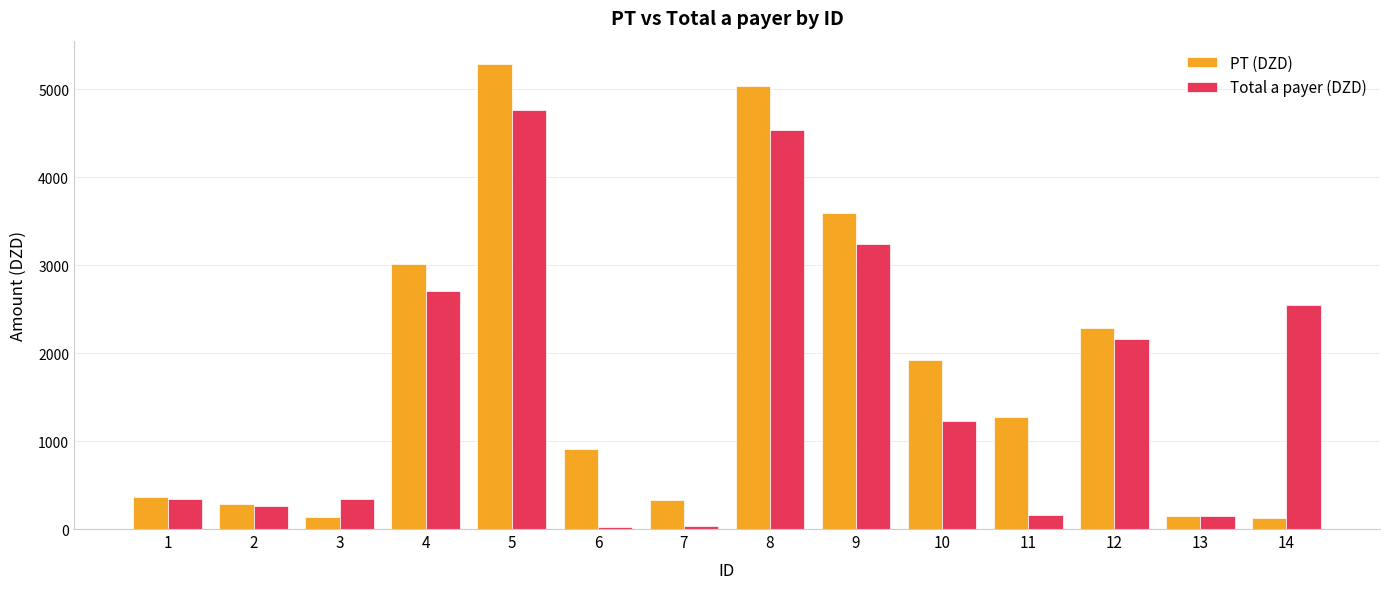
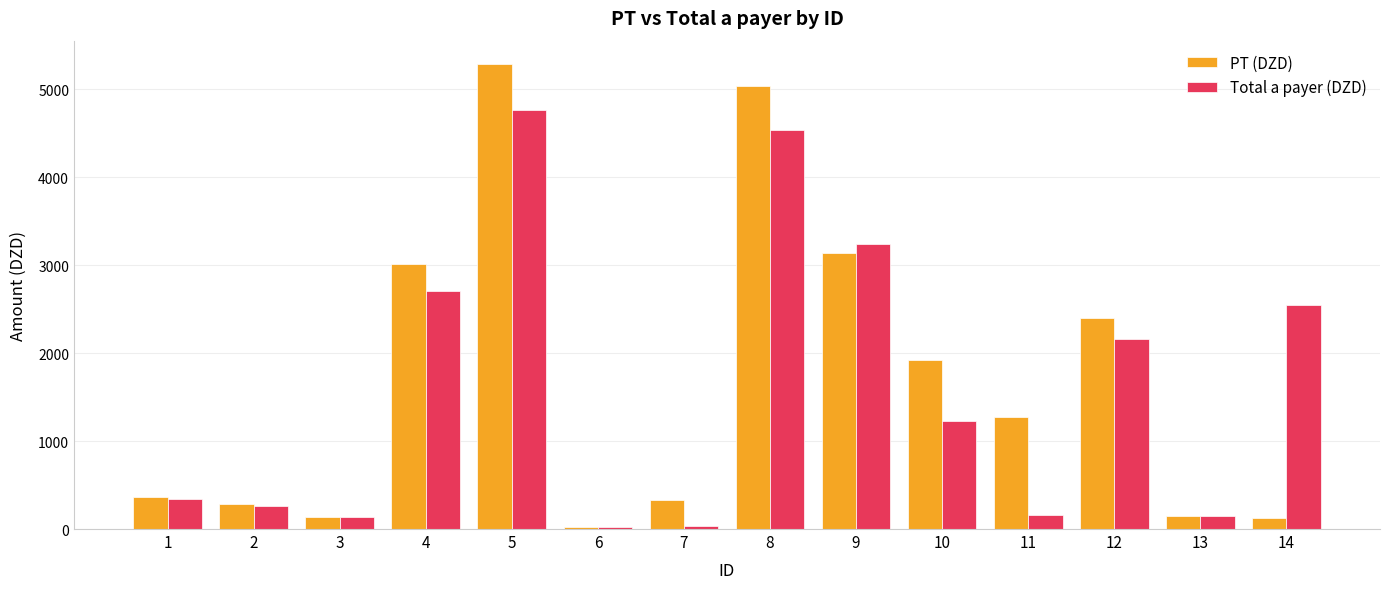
Total a payer (DZD), 3: 300 -> 100
PT (DZD), 6: 900 -> 0
PT (DZD), 9: 3600 -> 3100
PT (DZD), 12: 2300 -> 2400
